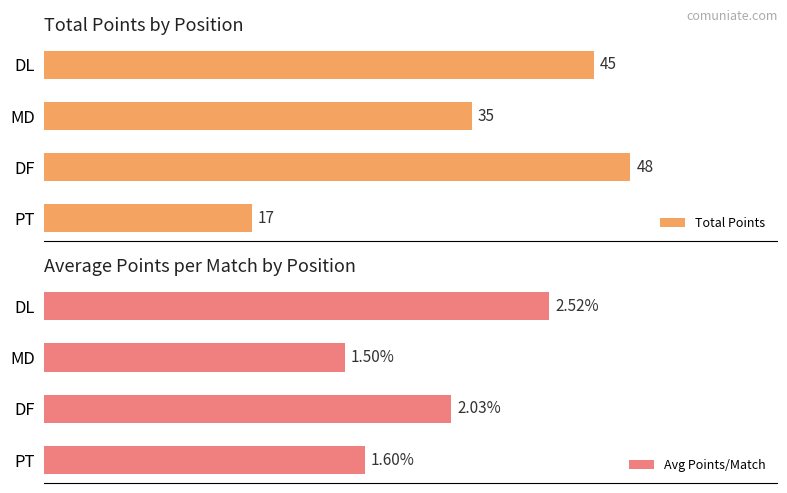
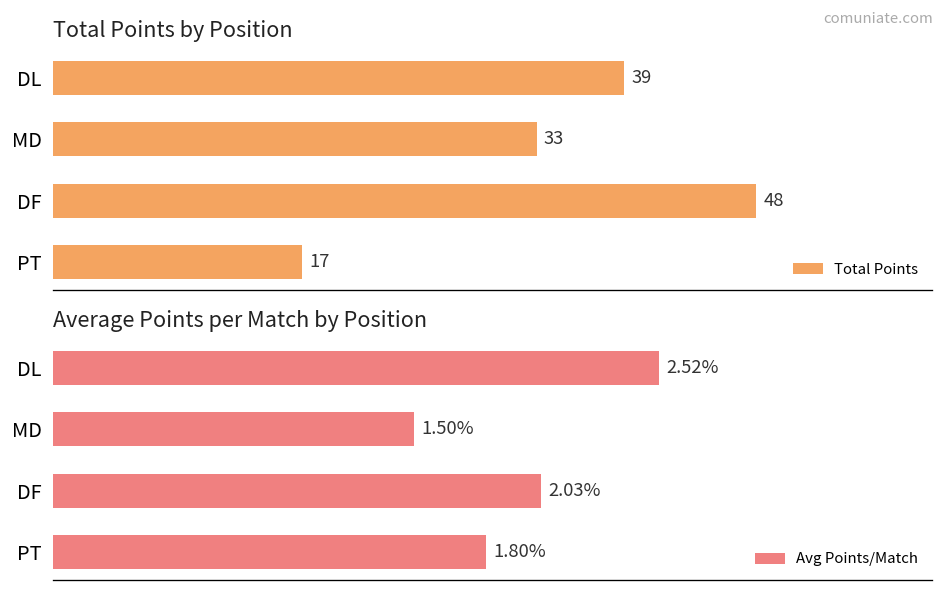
Total Points by Position, DL: 45 -> 39
Total Points by Position, MD: 35 -> 33
Average Points per Match by Position, PT: 1.60% -> 1.80%
